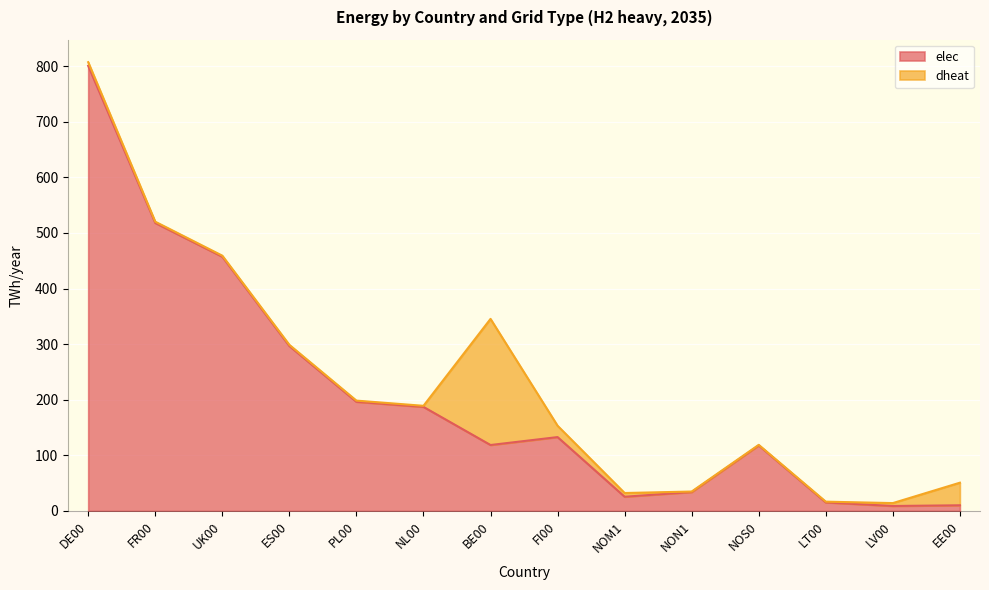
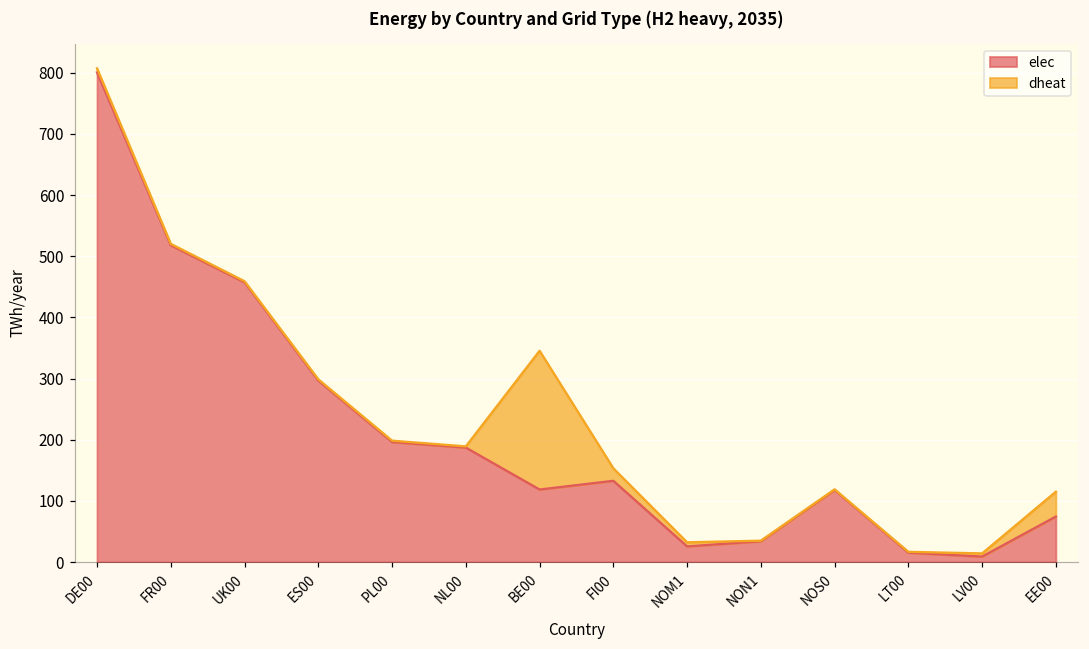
elec, EE00: 10 -> 70
